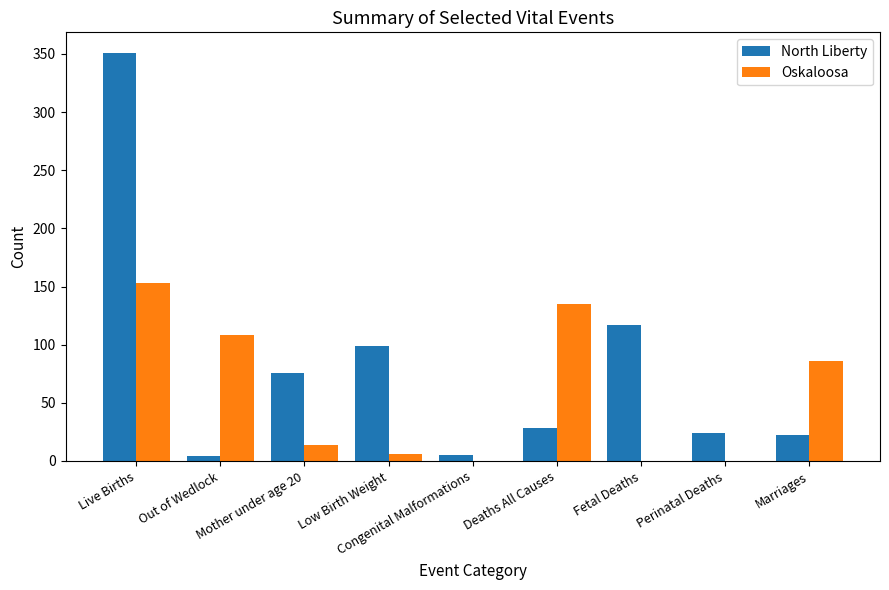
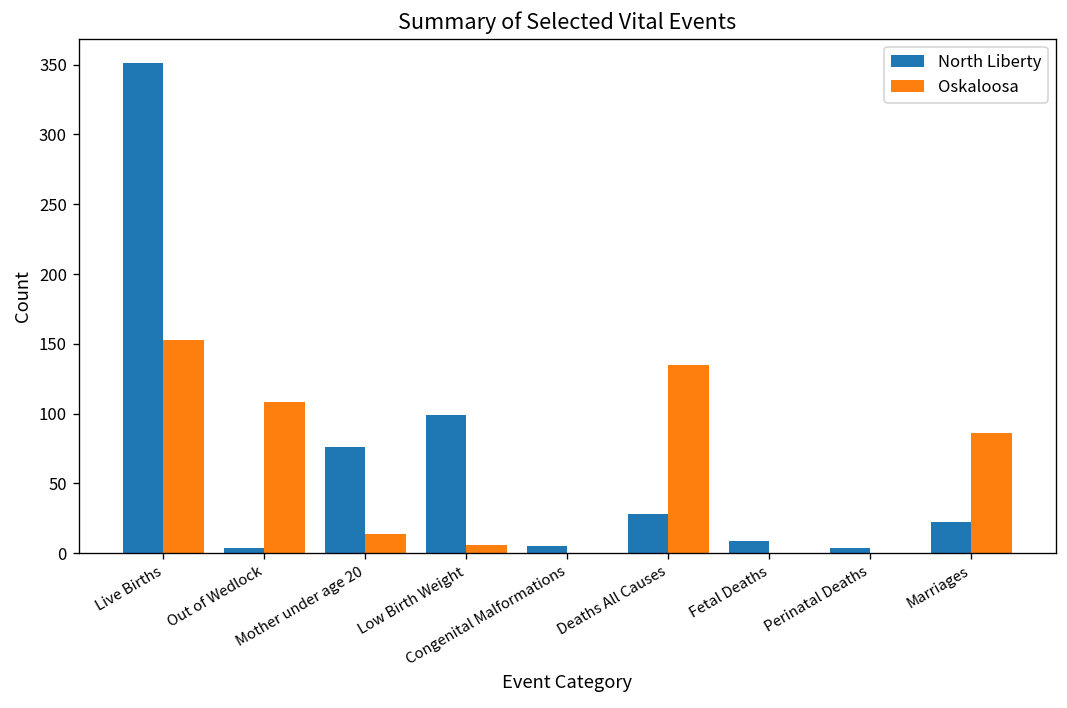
North Liberty, Fetal Deaths: 117 -> 9
North Liberty, Perinatal Deaths: 24 -> 4
